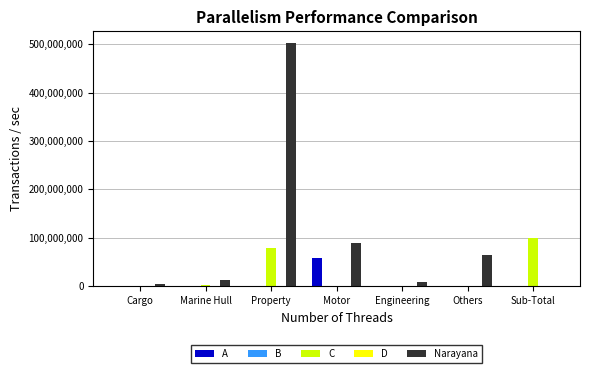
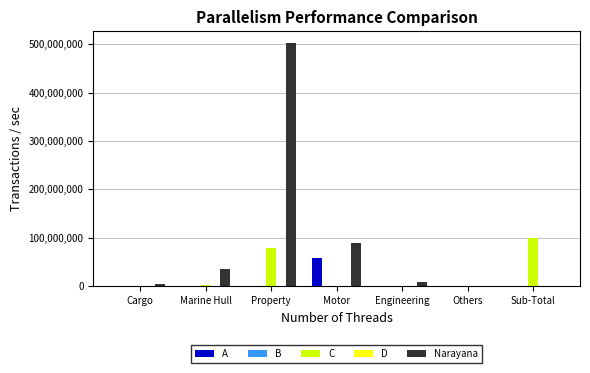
Narayana, Marine Hull: 10,000,000 -> 40,000,000
Narayana, Others: 70,000,000 -> 0
